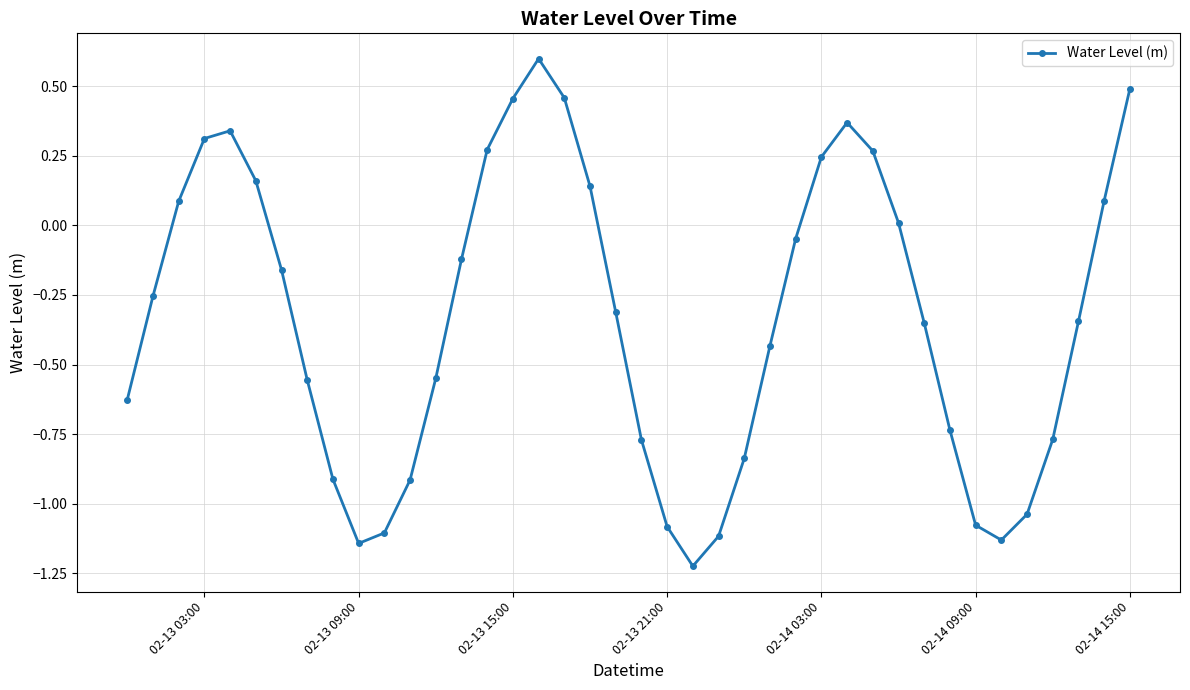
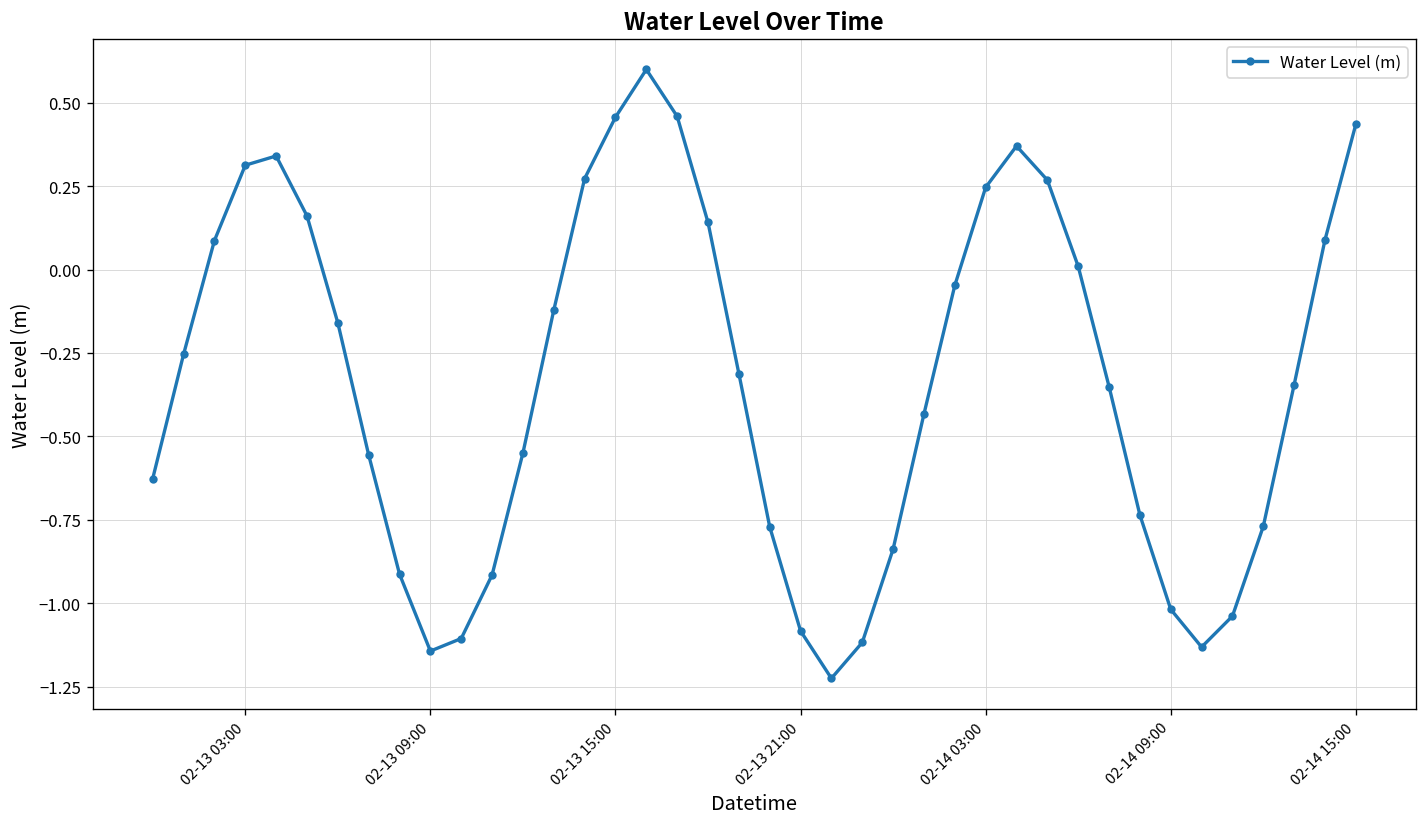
02-14 09:00: -1.08 -> -1.02
02-14 15:00: 0.49 -> 0.44
